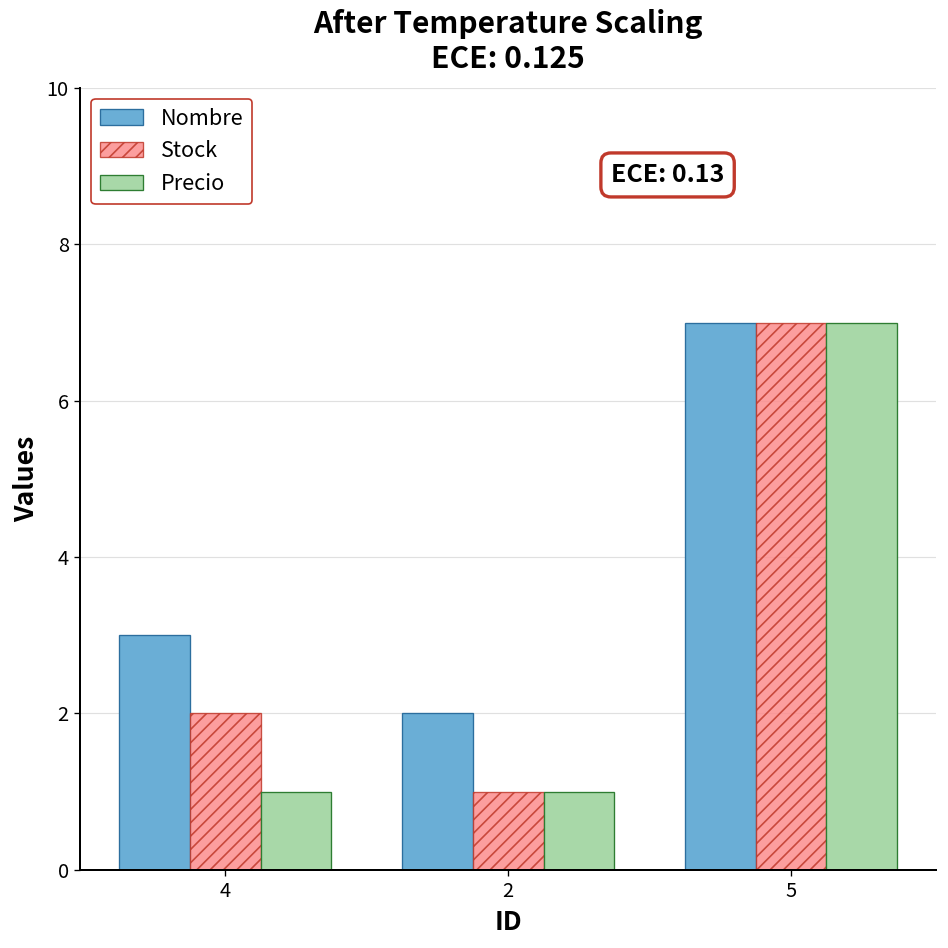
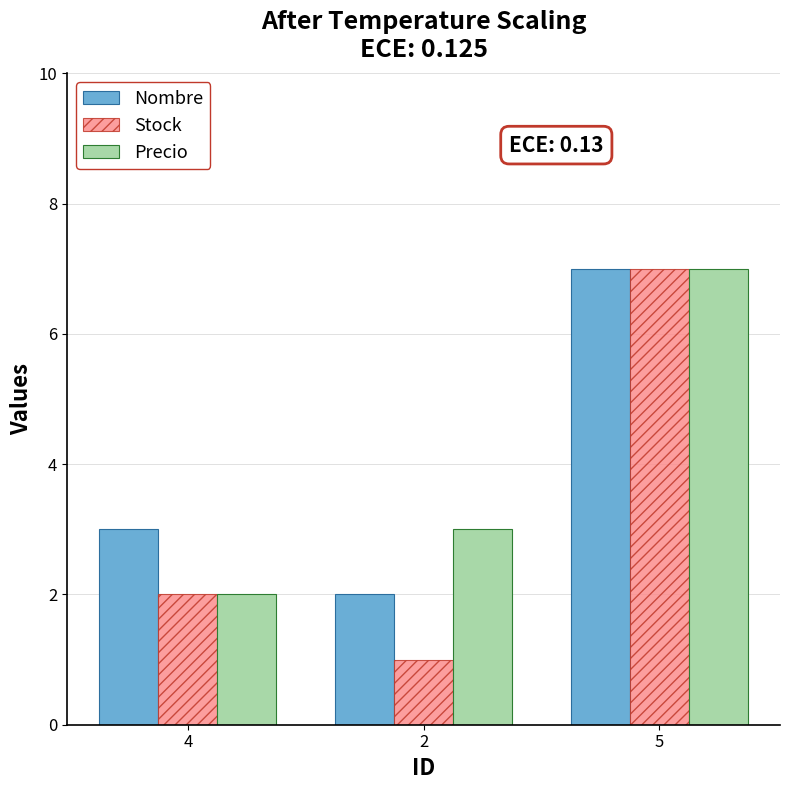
Precio, 4: 1 -> 2
Precio, 2: 1 -> 3
